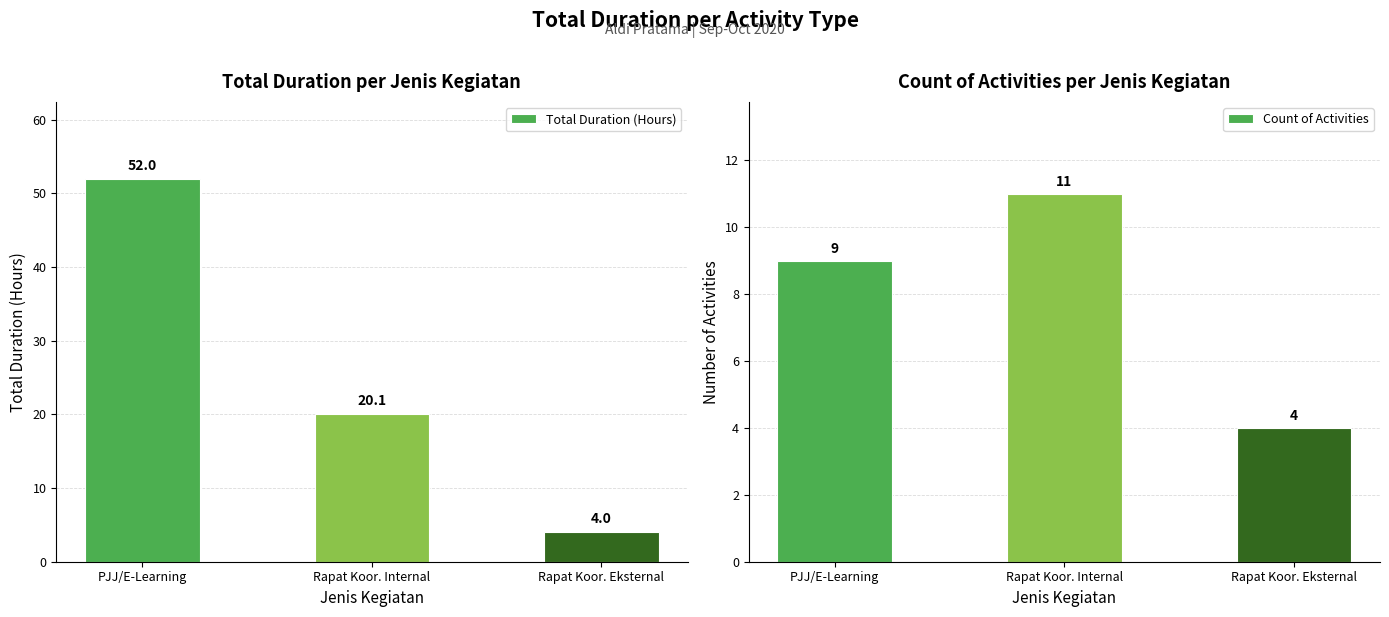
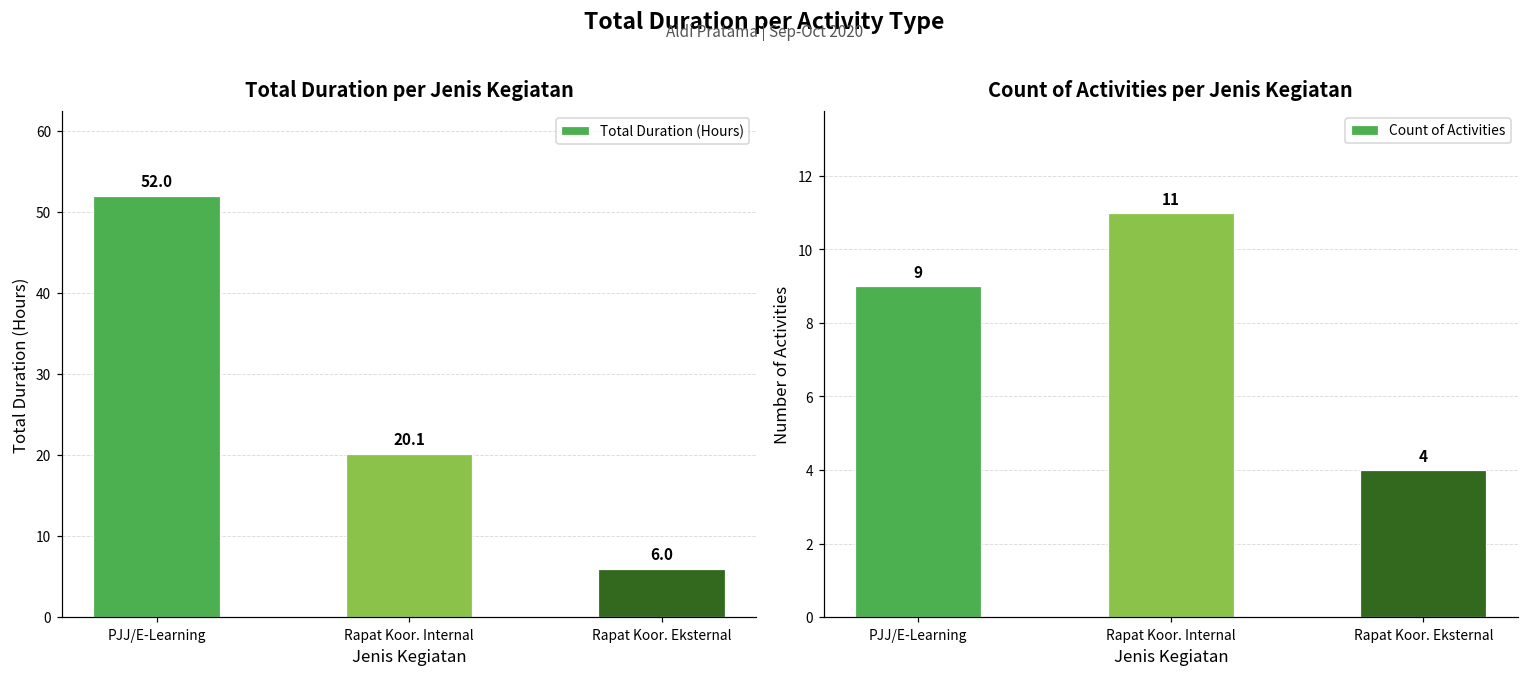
Total Duration per Jenis Kegiatan, Rapat Koor. Eksternal: 4.0 -> 6.0
